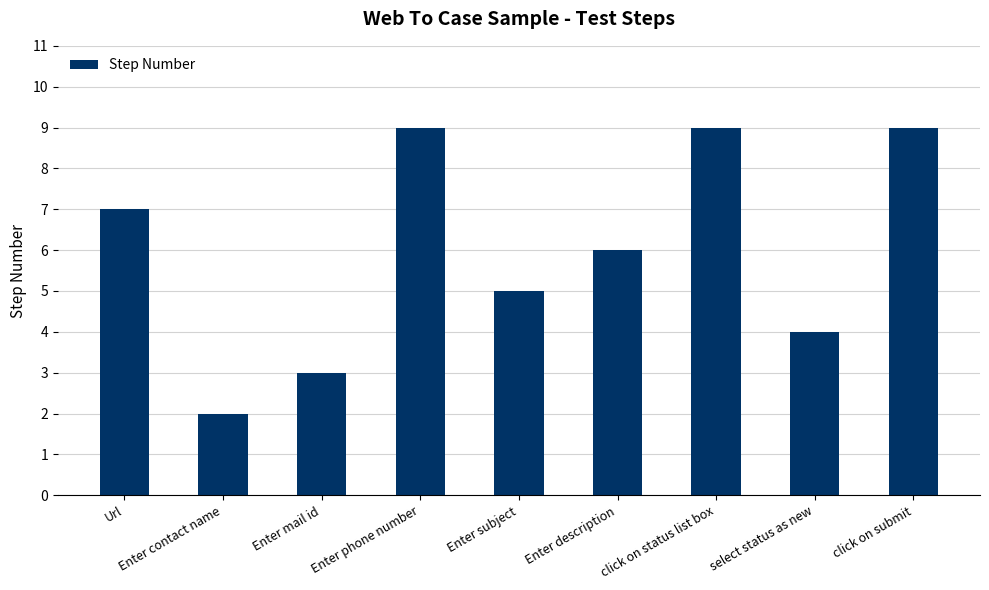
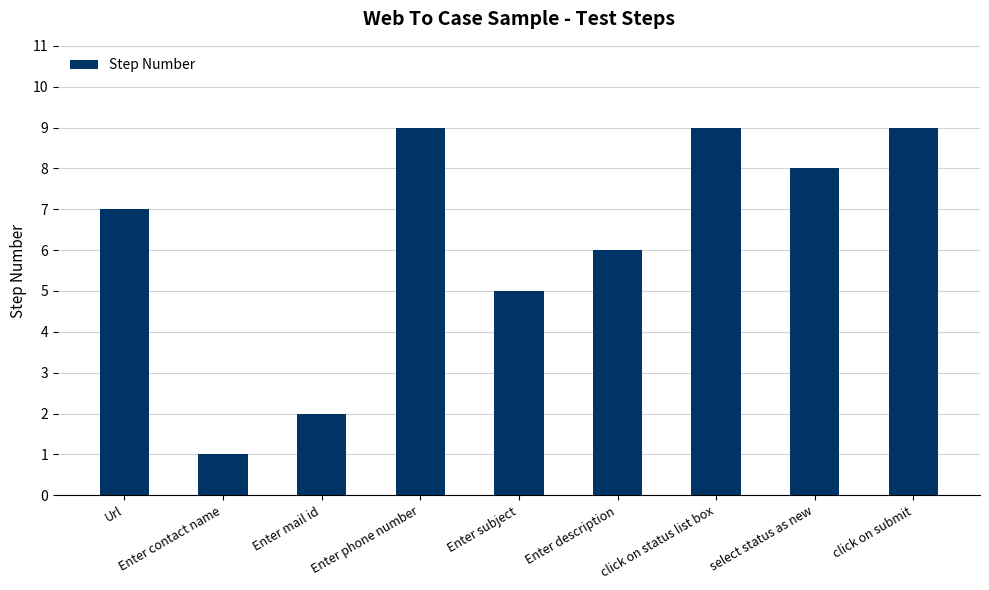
Enter contact name: 2 -> 1
Enter mail id: 3 -> 2
select status as new: 4 -> 8
